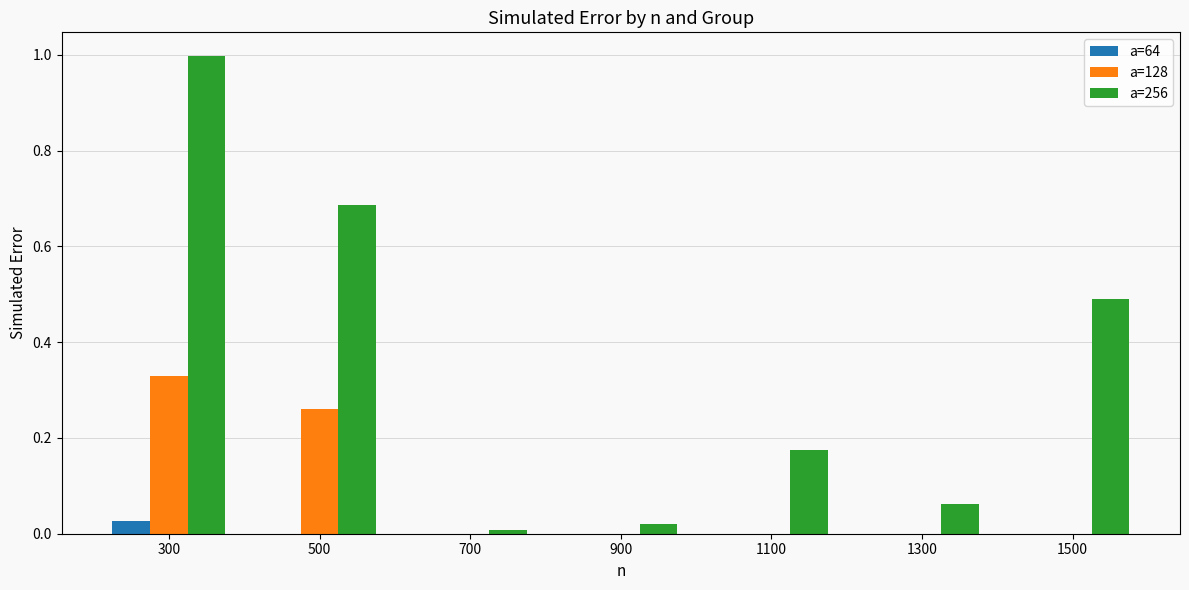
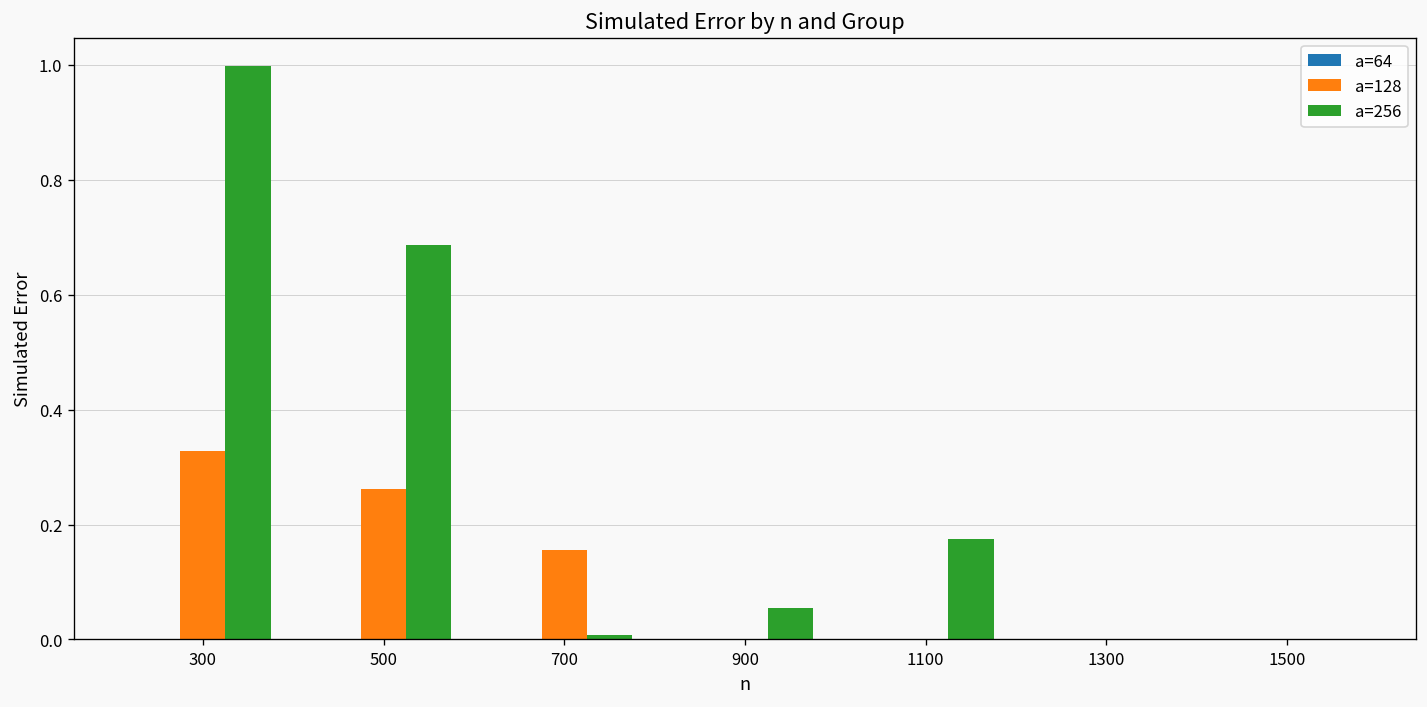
a=64, 300: 0.03 -> 0.00
a=128, 700: 0.00 -> 0.16
a=256, 900: 0.02 -> 0.05
a=256, 1300: 0.06 -> 0.00
a=256, 1500: 0.49 -> 0.00
